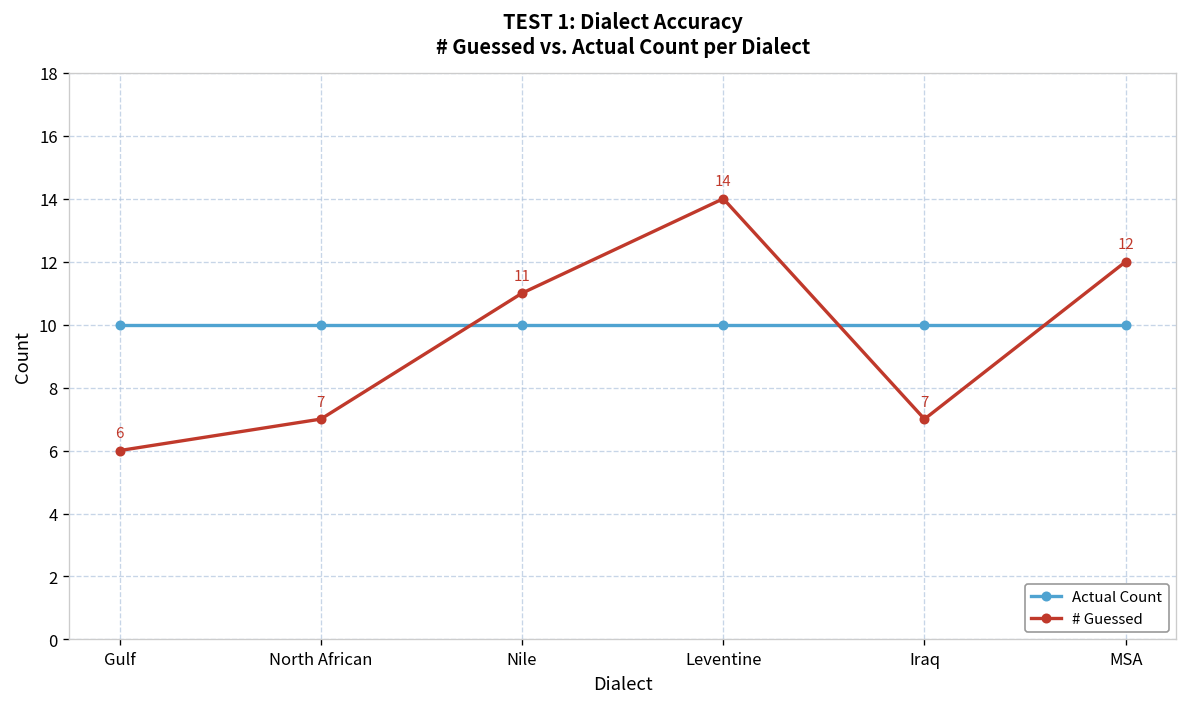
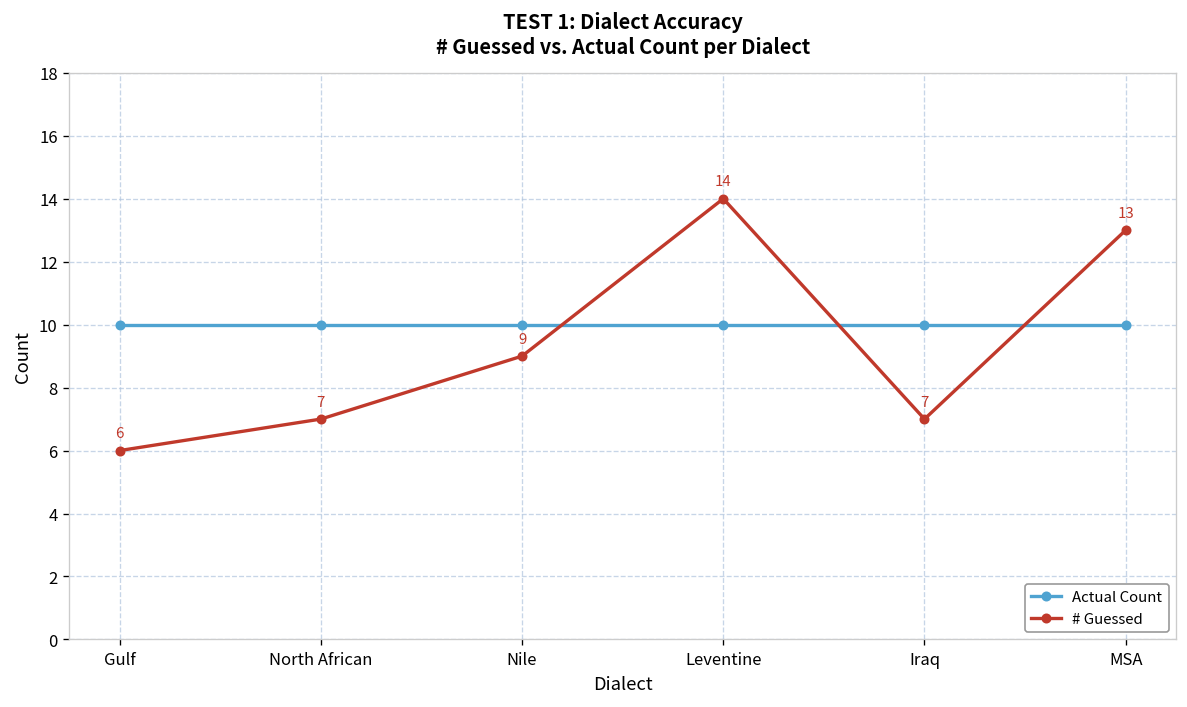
# Guessed, Nile: 11 -> 9
# Guessed, MSA: 12 -> 13
